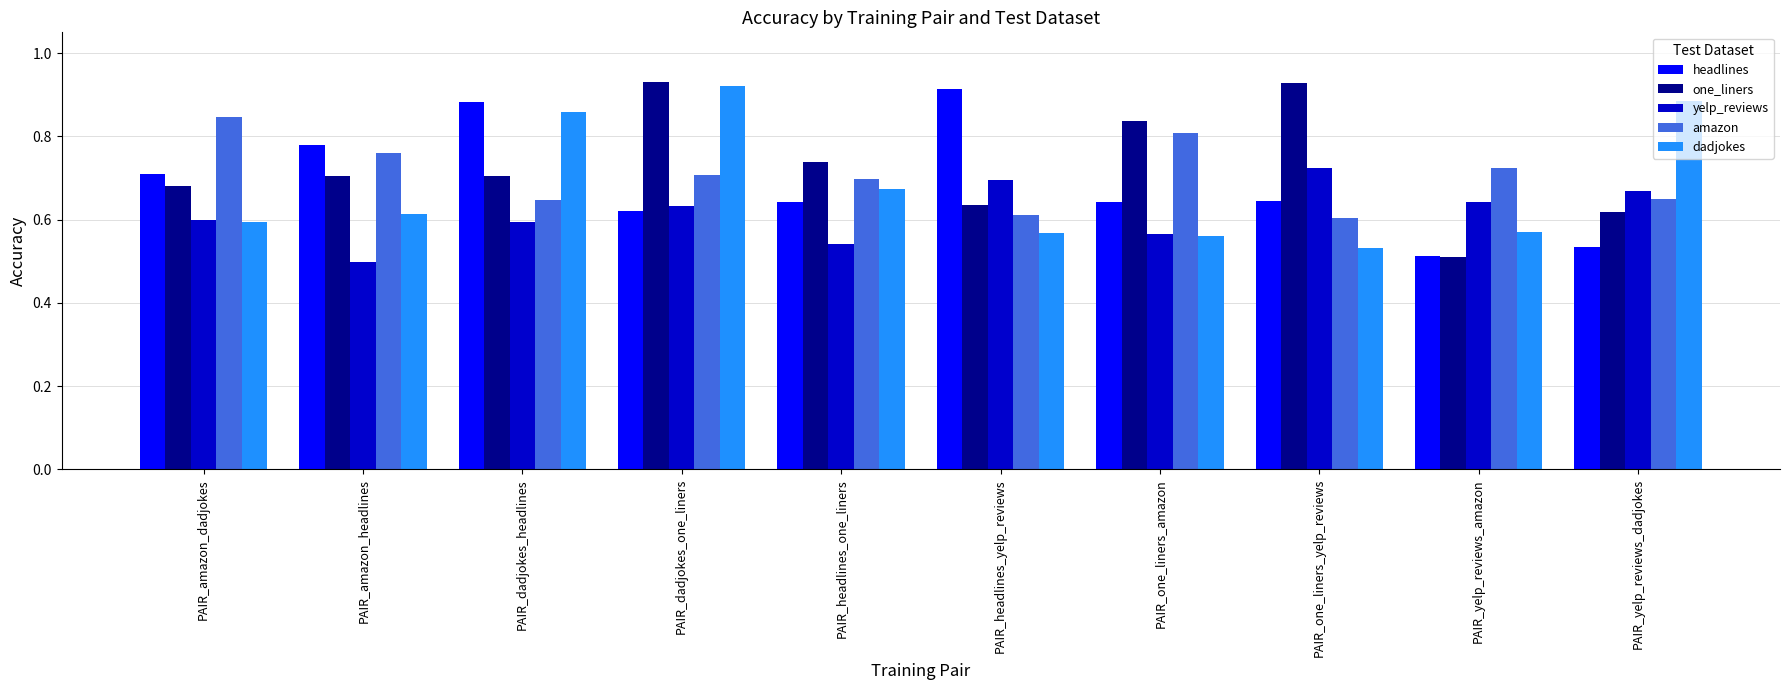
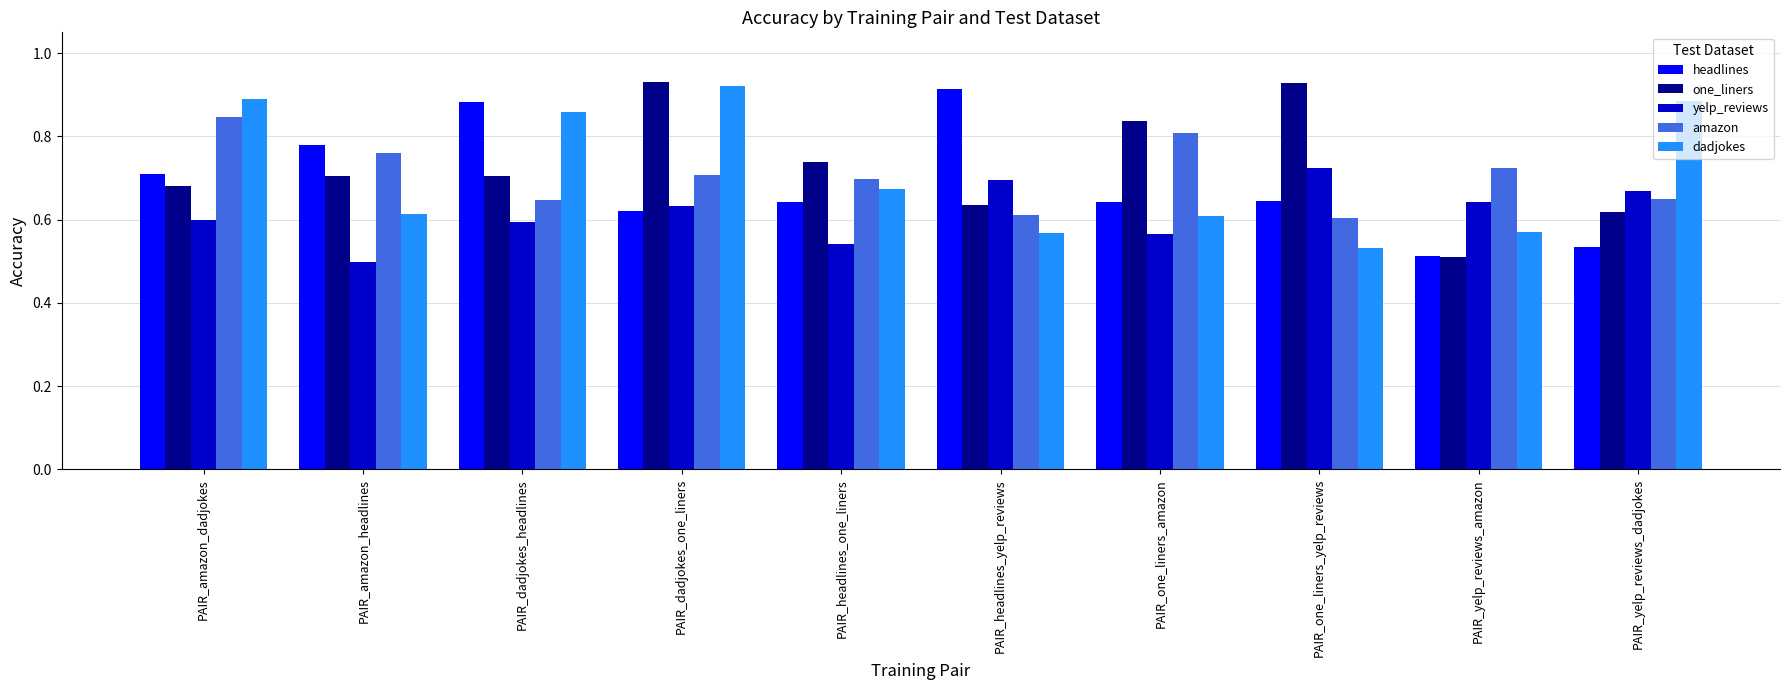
dadjokes, PAIR_amazon_dadjokes: 0.59 -> 0.89
dadjokes, PAIR_one_liners_amazon: 0.56 -> 0.61
